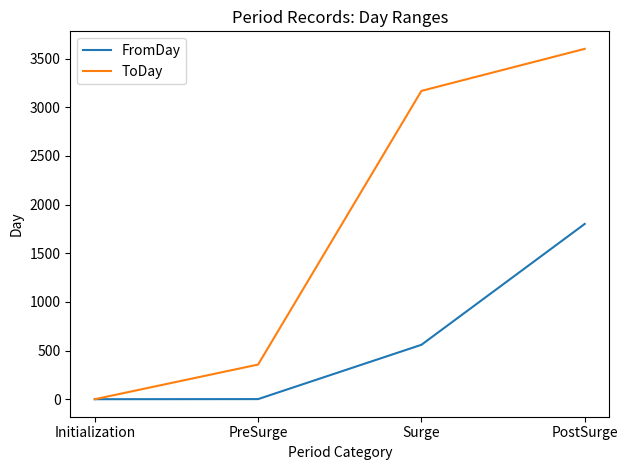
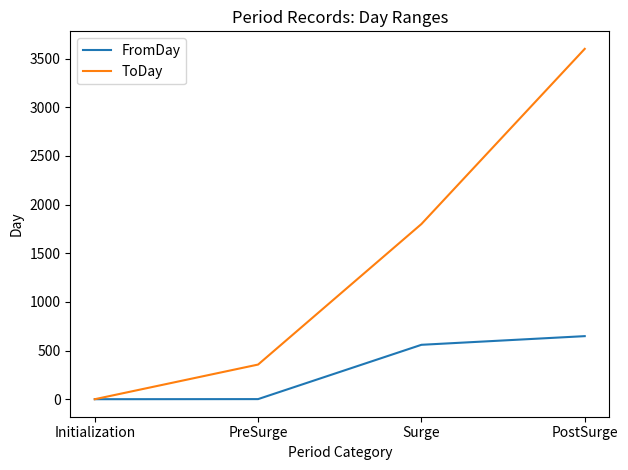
ToDay, Surge: 3200 -> 1800
FromDay, PostSurge: 1800 -> 600
